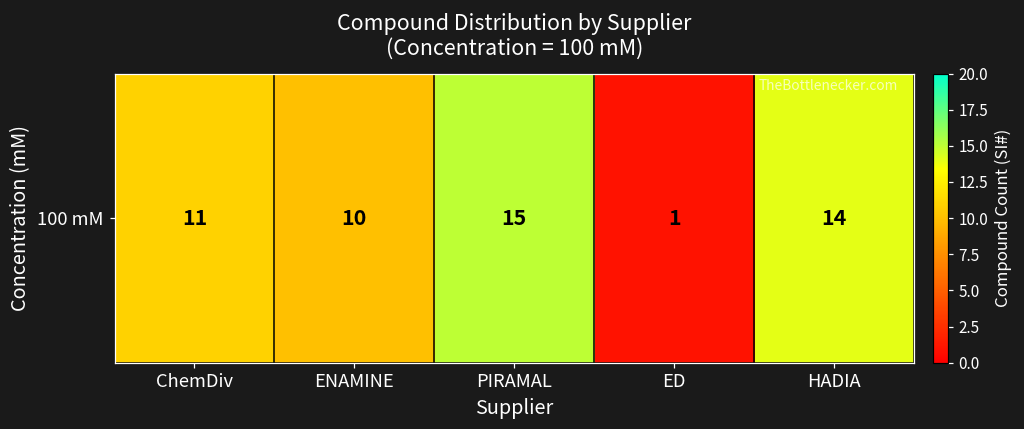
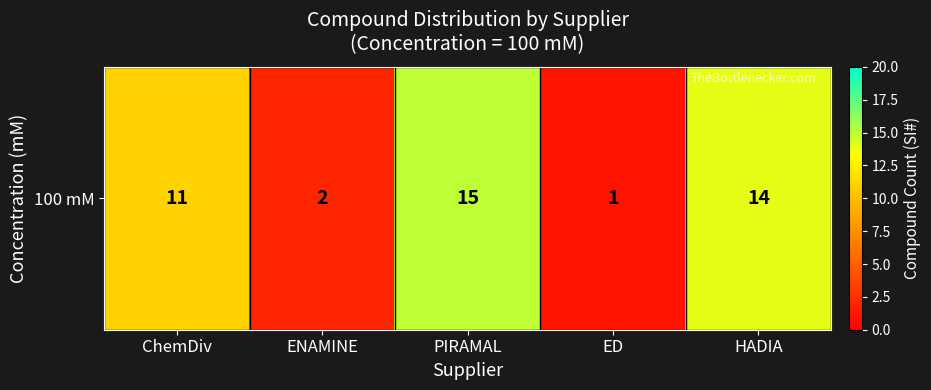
100 mM, ENAMINE: 10 -> 2
